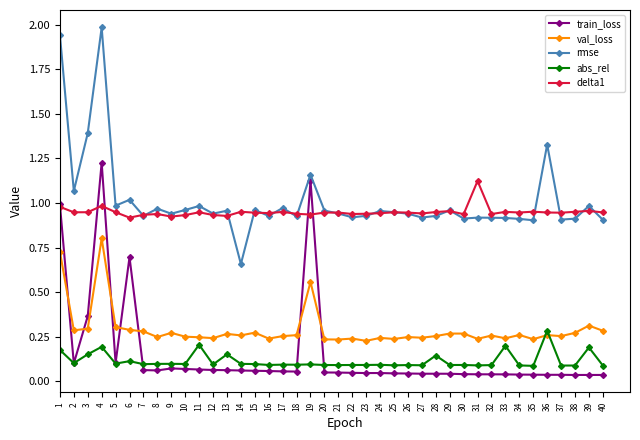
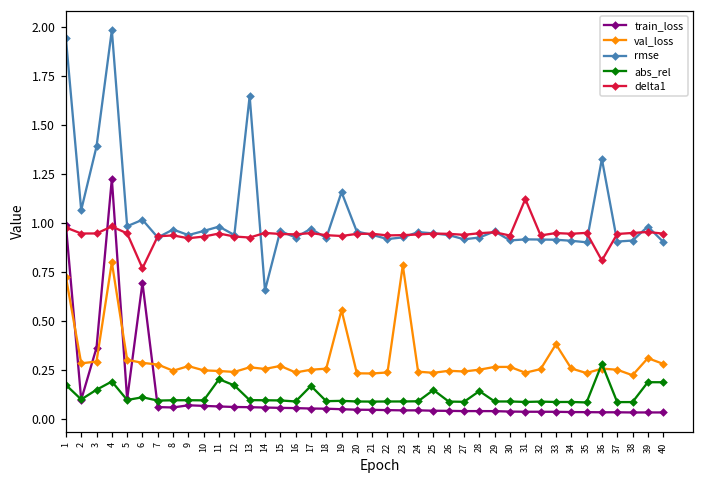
delta1, 6: 0.92 -> 0.77
abs_rel, 12: 0.09 -> 0.17
rmse, 13: 0.96 -> 1.65
abs_rel, 13: 0.15 -> 0.10
abs_rel, 17: 0.09 -> 0.17
train_loss, 19: 1.13 -> 0.05
val_loss, 23: 0.23 -> 0.79
abs_rel, 25: 0.09 -> 0.15
val_loss, 33: 0.24 -> 0.38
abs_rel, 33: 0.20 -> 0.09
delta1, 36: 0.95 -> 0.81
val_loss, 38: 0.27 -> 0.22
abs_rel, 40: 0.09 -> 0.19
